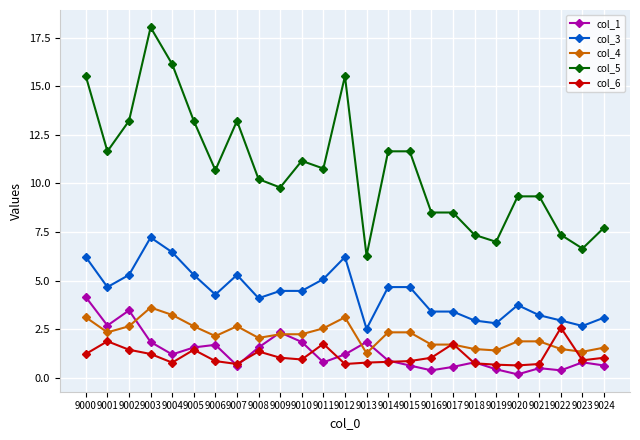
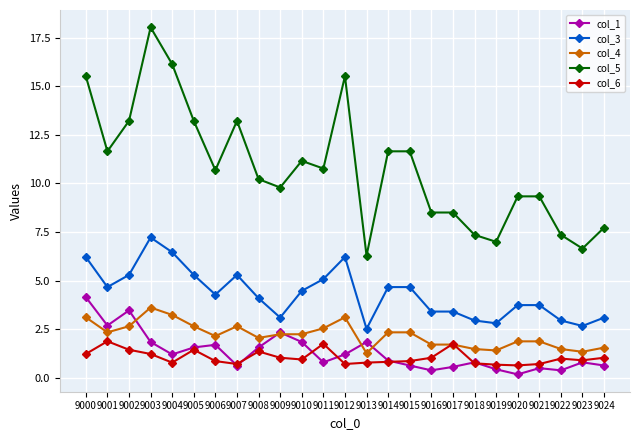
col_3, 9009: 4.5 -> 3.1
col_3, 9021: 3.2 -> 3.7
col_6, 9022: 2.6 -> 1.0
